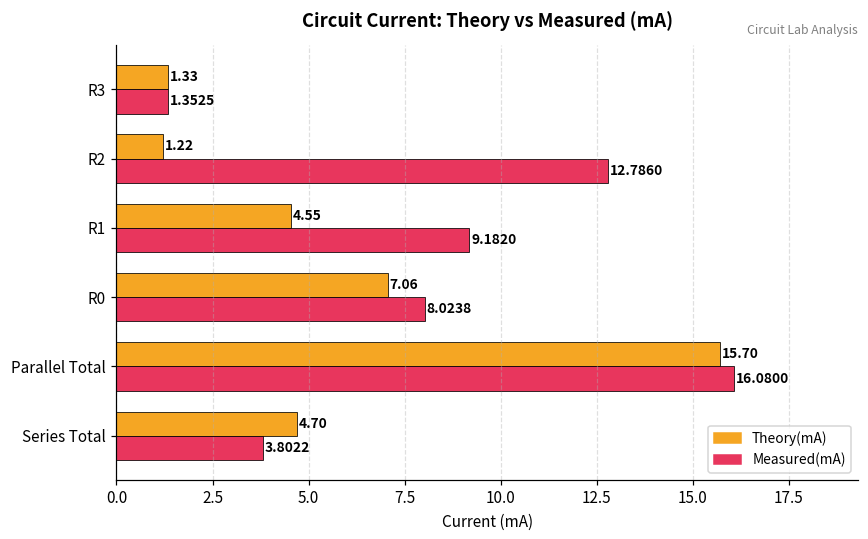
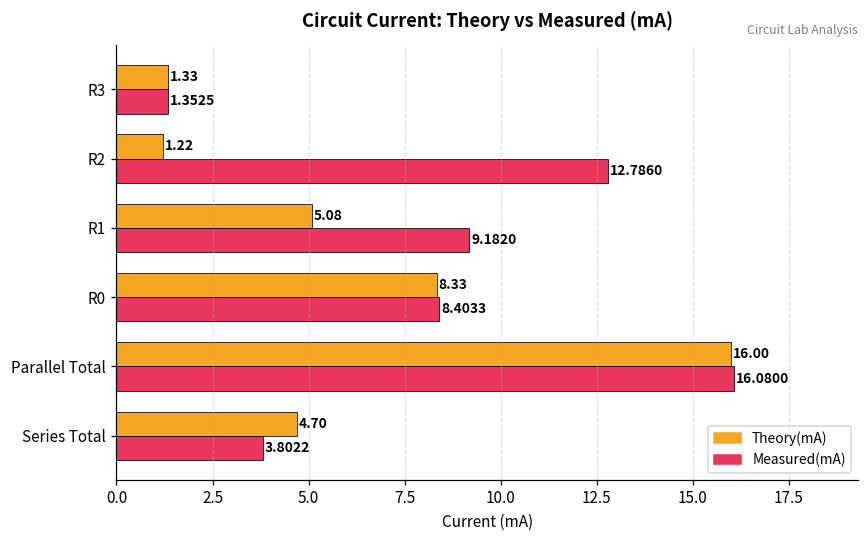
Theory(mA), R1: 4.55 -> 5.08
Theory(mA), R0: 7.06 -> 8.33
Measured(mA), R0: 8.0238 -> 8.4033
Theory(mA), Parallel Total: 15.70 -> 16.00
